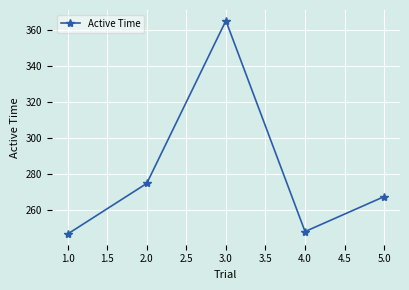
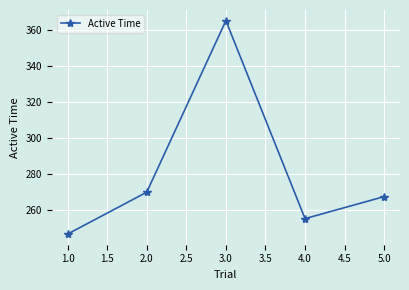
2.0: 275 -> 270
4.0: 248 -> 255
